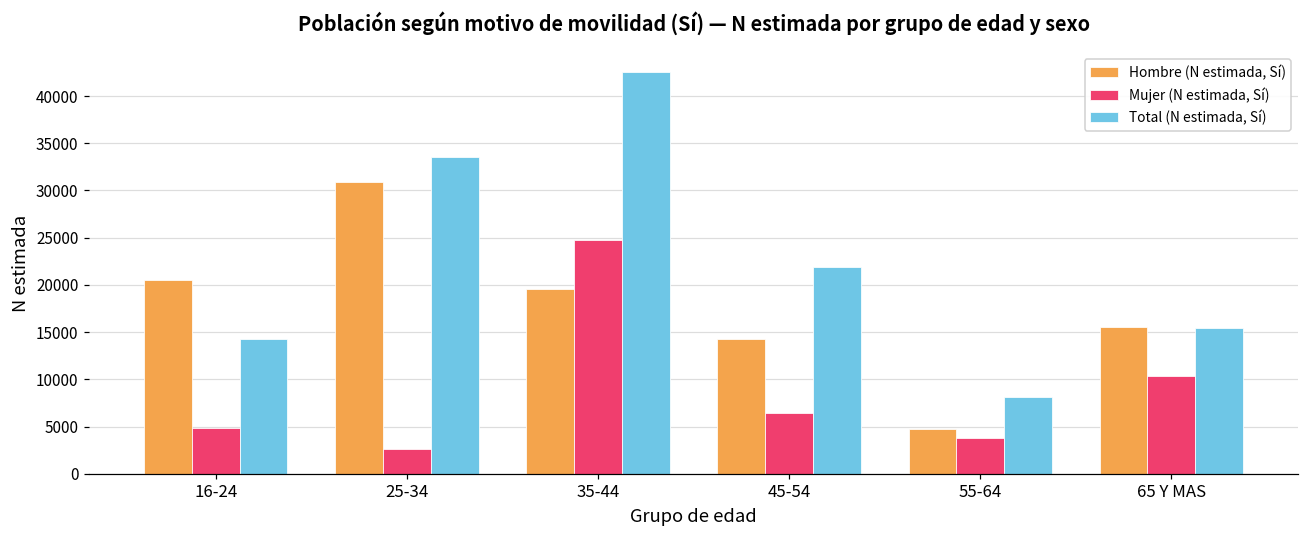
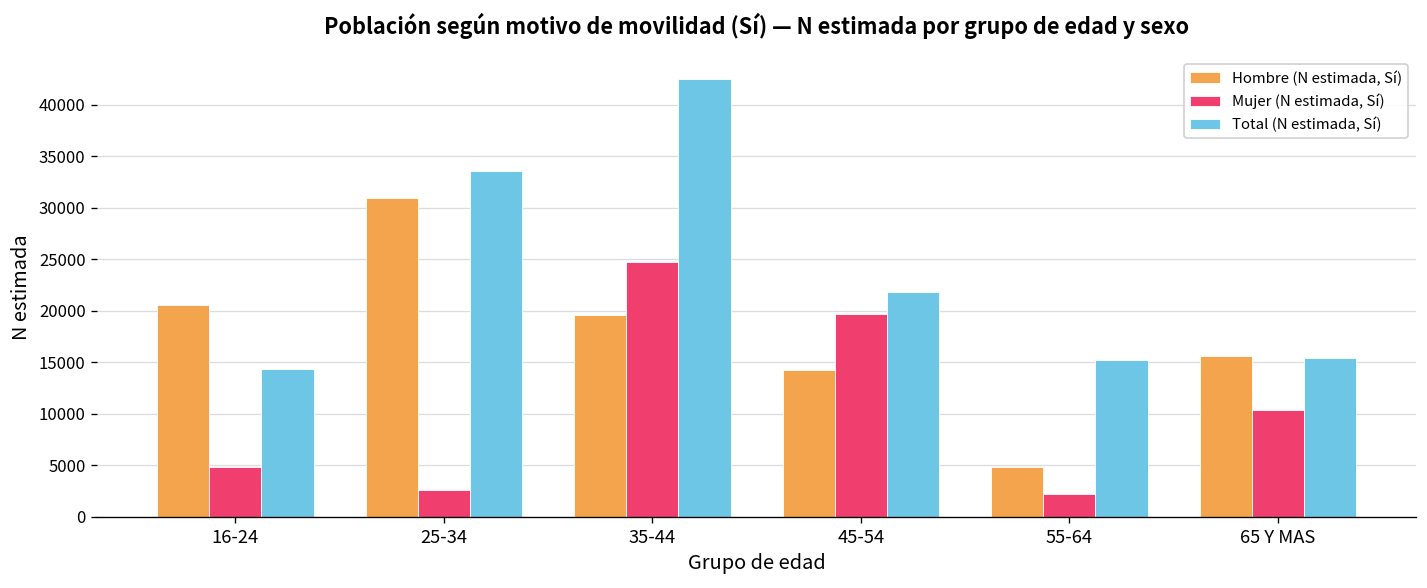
Mujer (N estimada, Sí), 45-54: 6000 -> 20000
Mujer (N estimada, Sí), 55-64: 4000 -> 2000
Total (N estimada, Sí), 55-64: 8000 -> 15000
